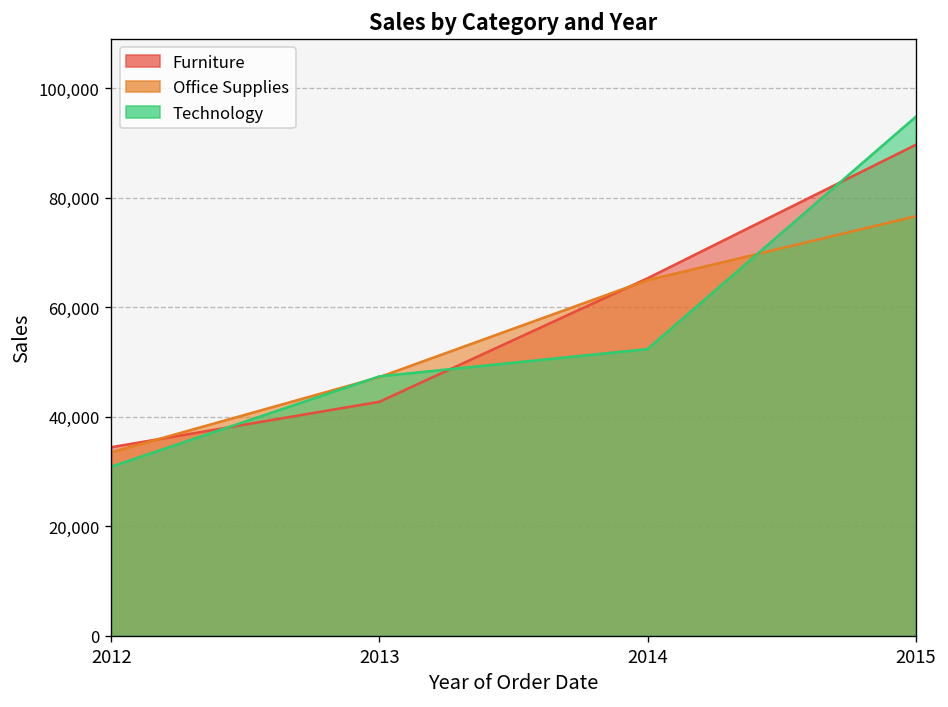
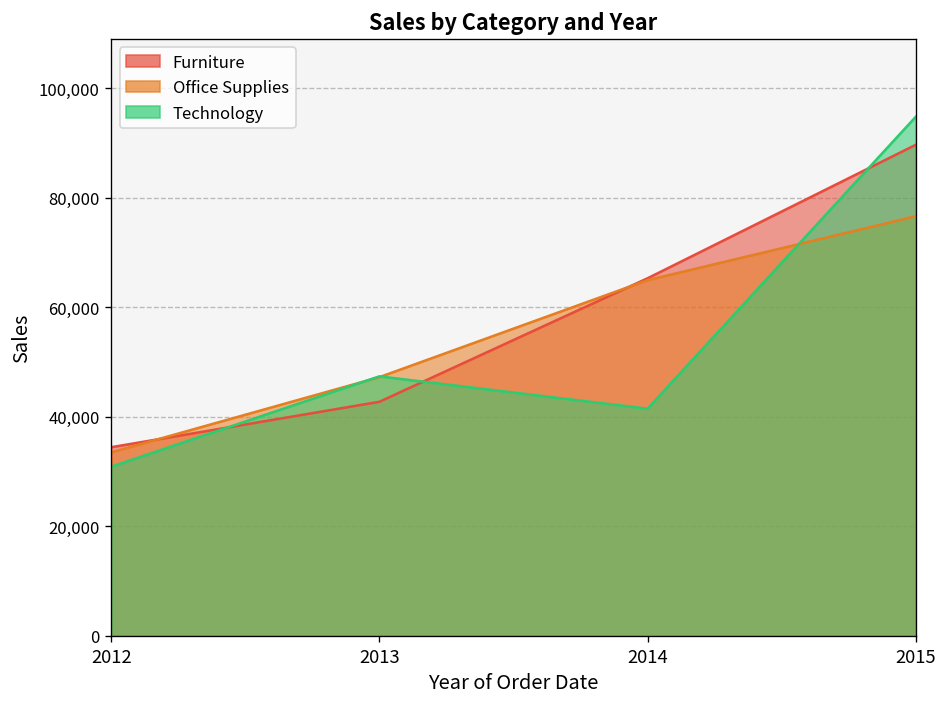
Technology, 2014: 52,000 -> 41,000
